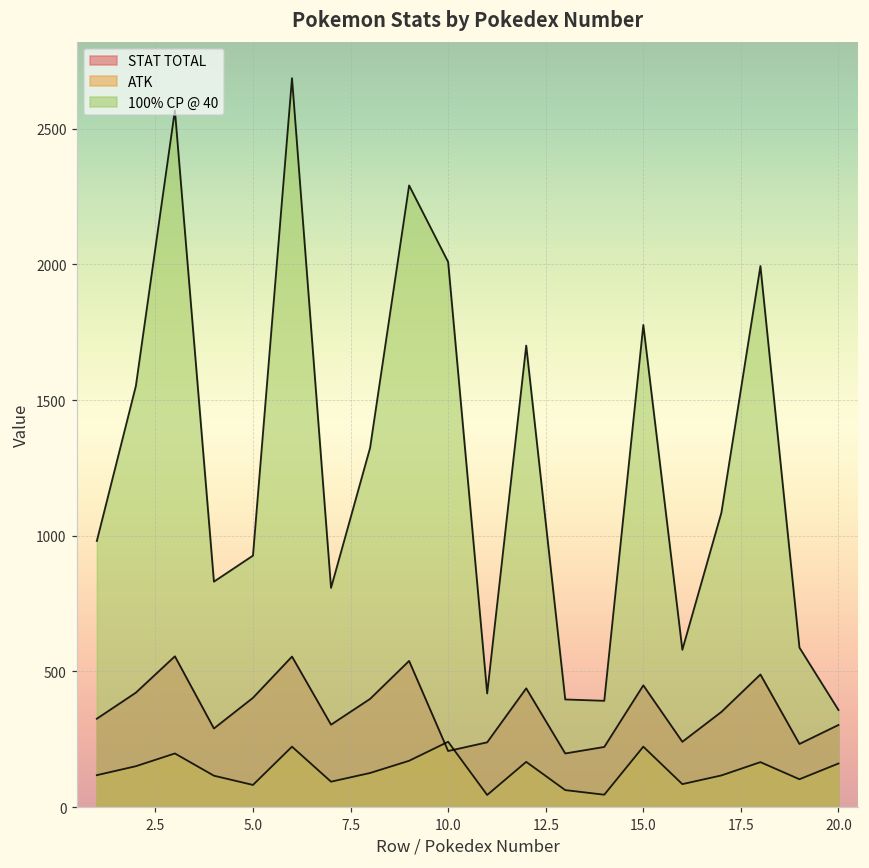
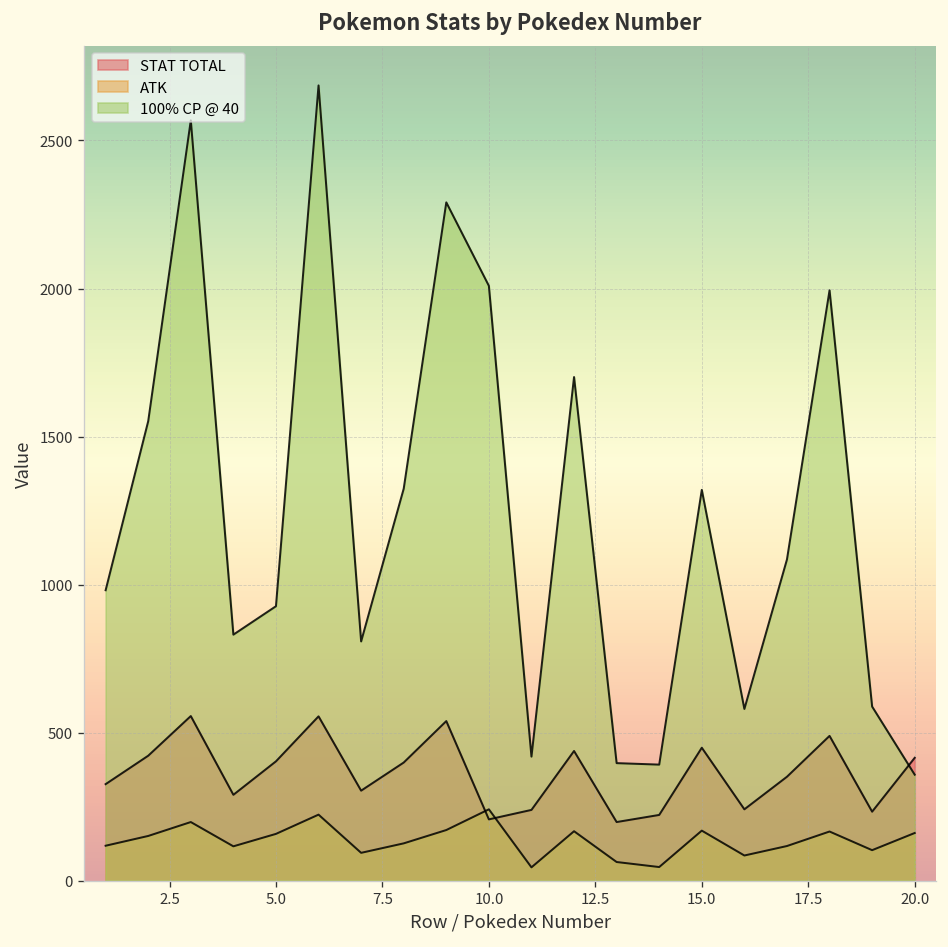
ATK, 5.0: 80 -> 160
ATK, 15.0: 220 -> 170
100% CP @ 40, 15.0: 1780 -> 1320
STAT TOTAL, 20.0: 300 -> 420
